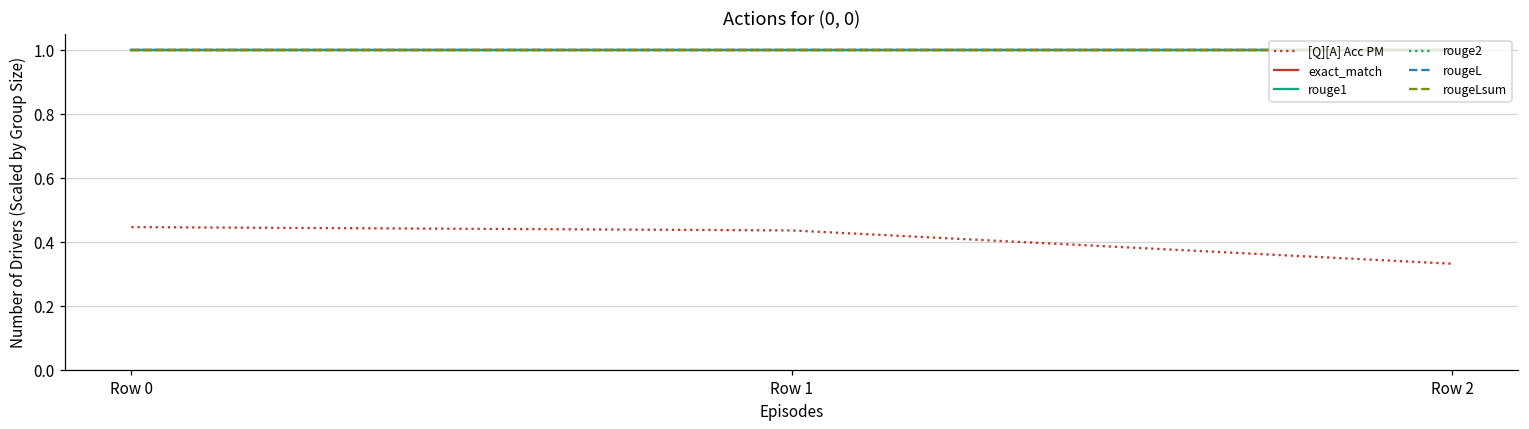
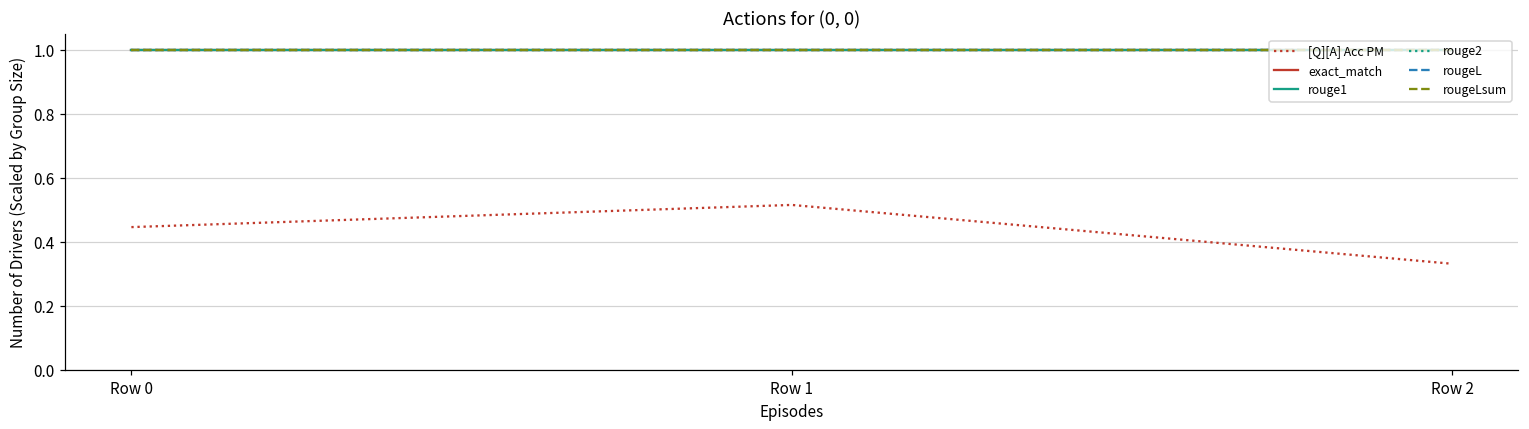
[Q][A] Acc PM, Row 1: 0.44 -> 0.52
